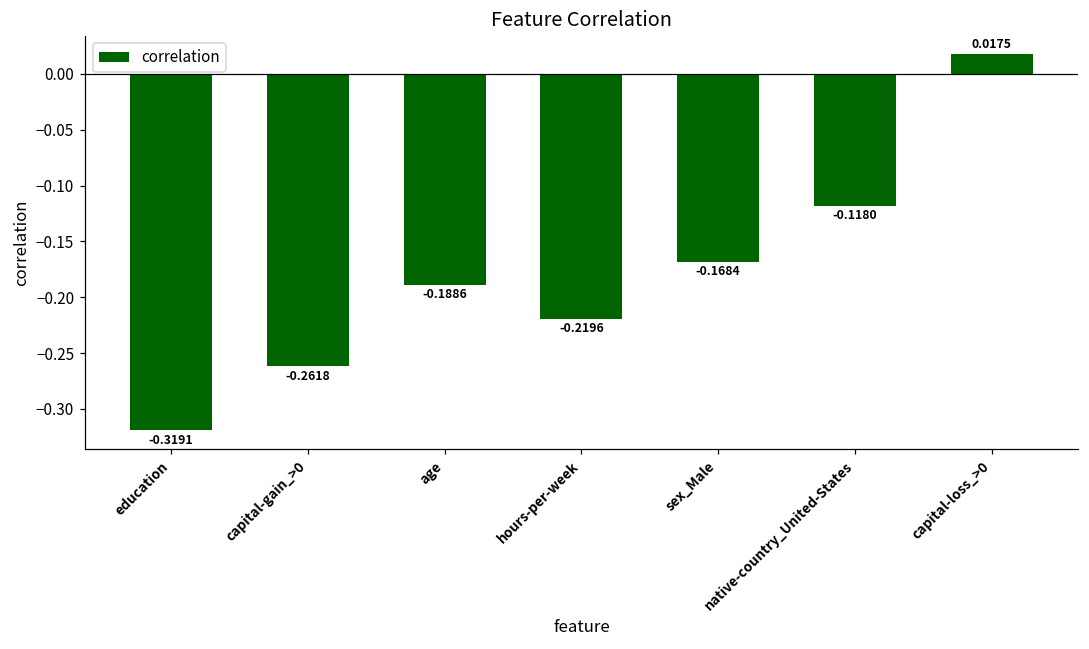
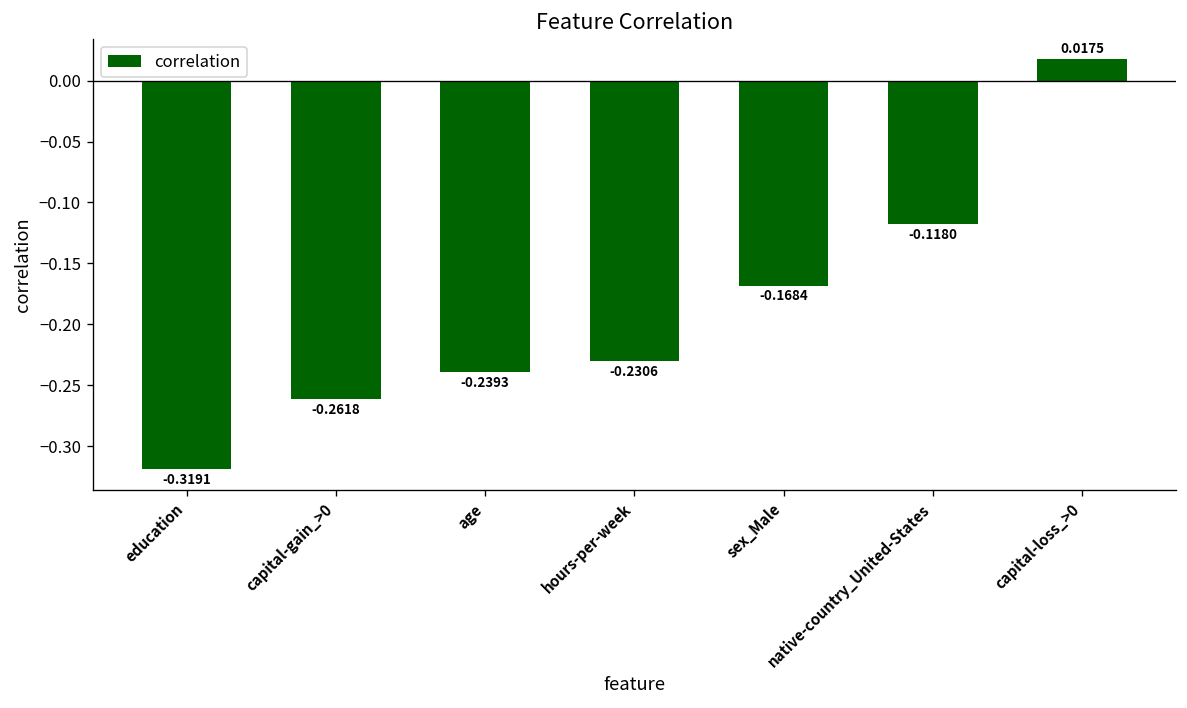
age: -0.1886 -> -0.2393
hours-per-week: -0.2196 -> -0.2306
